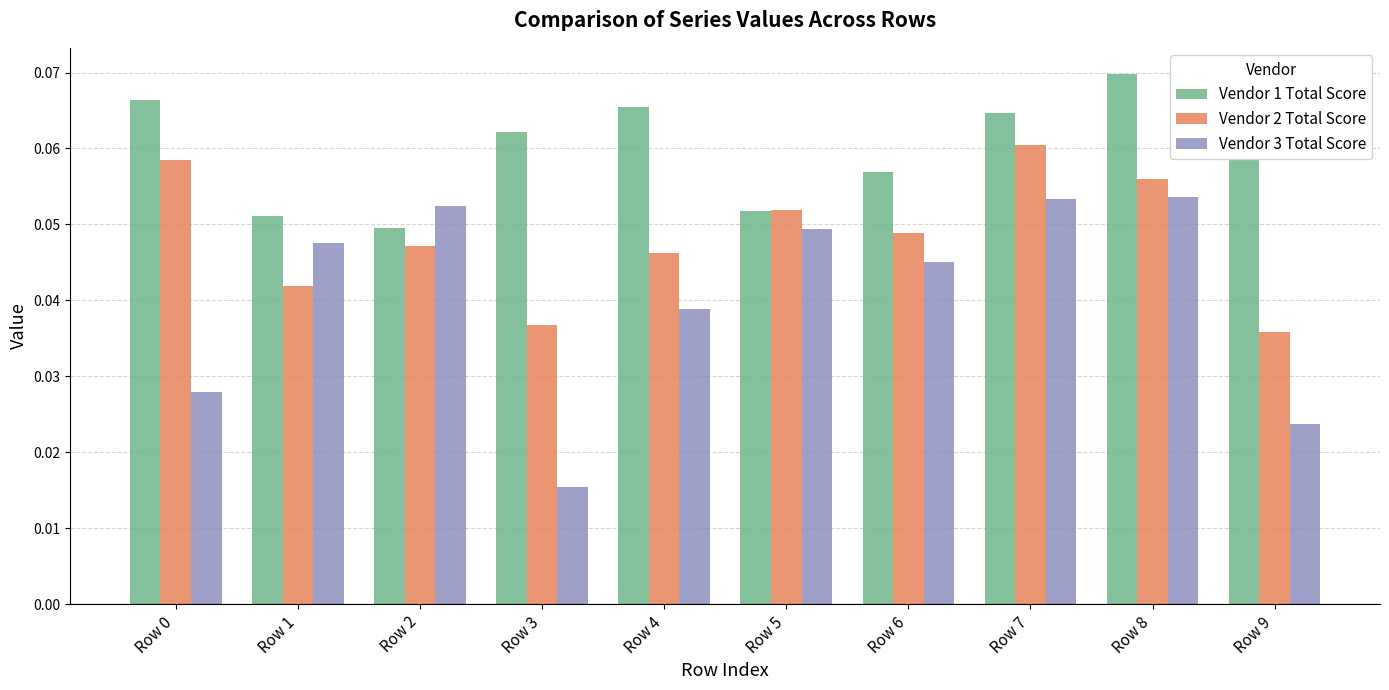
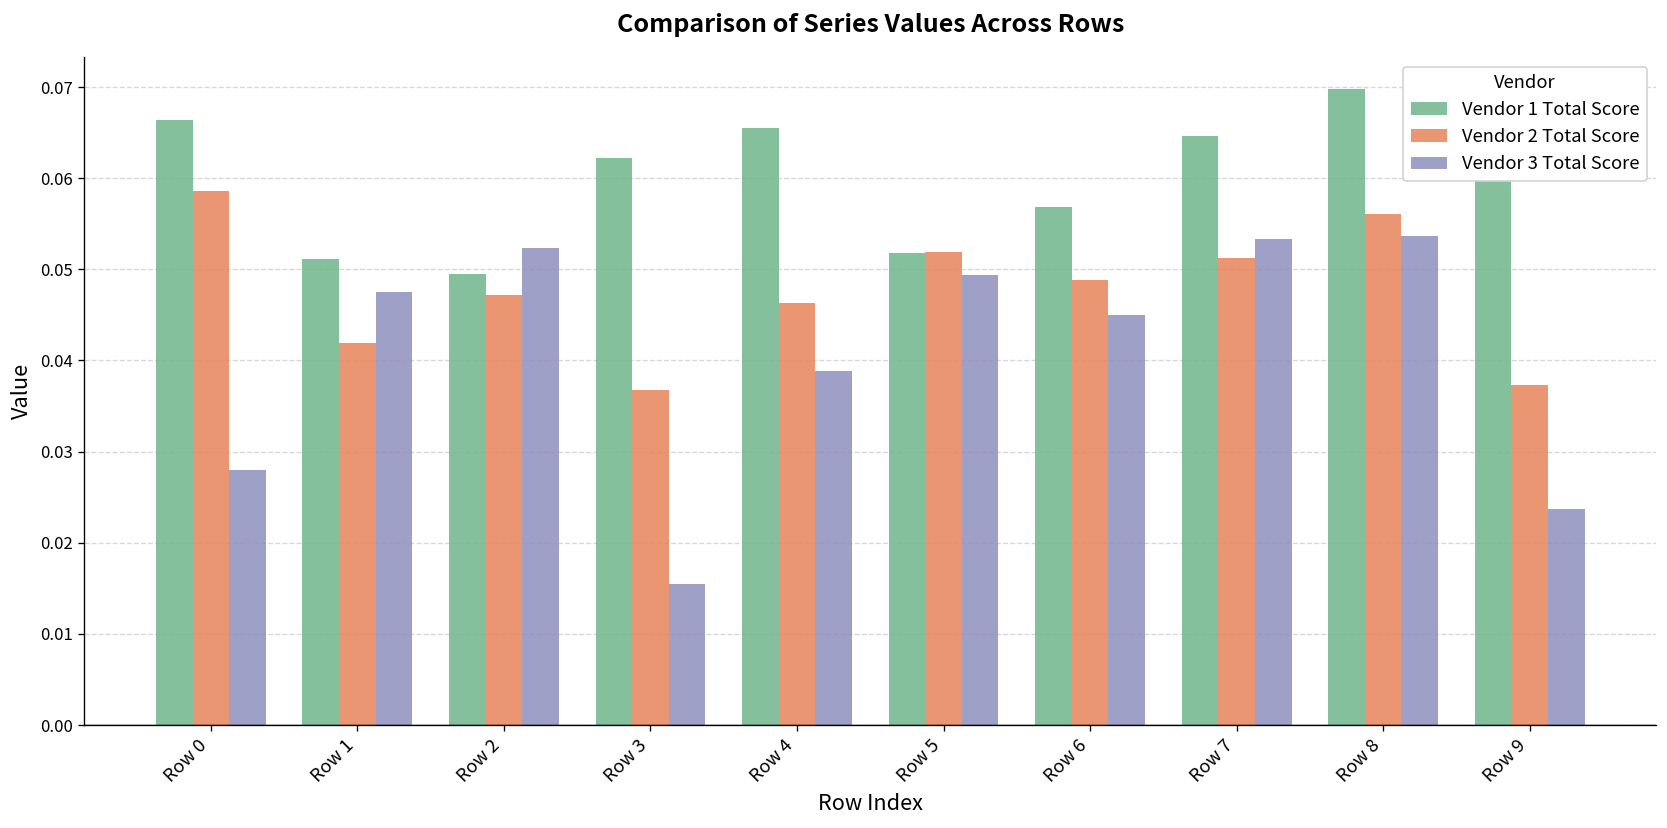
Vendor 2 Total Score, Row 7: 0.060 -> 0.051
Vendor 2 Total Score, Row 9: 0.036 -> 0.037
